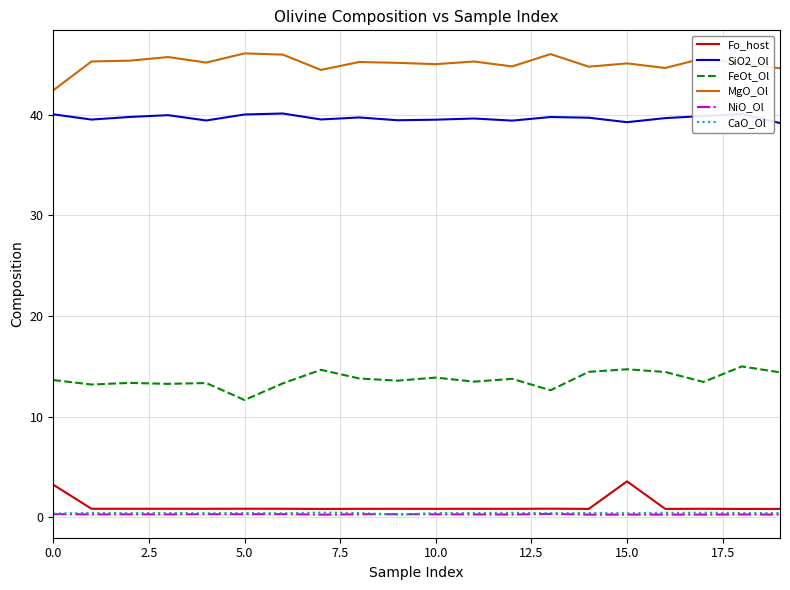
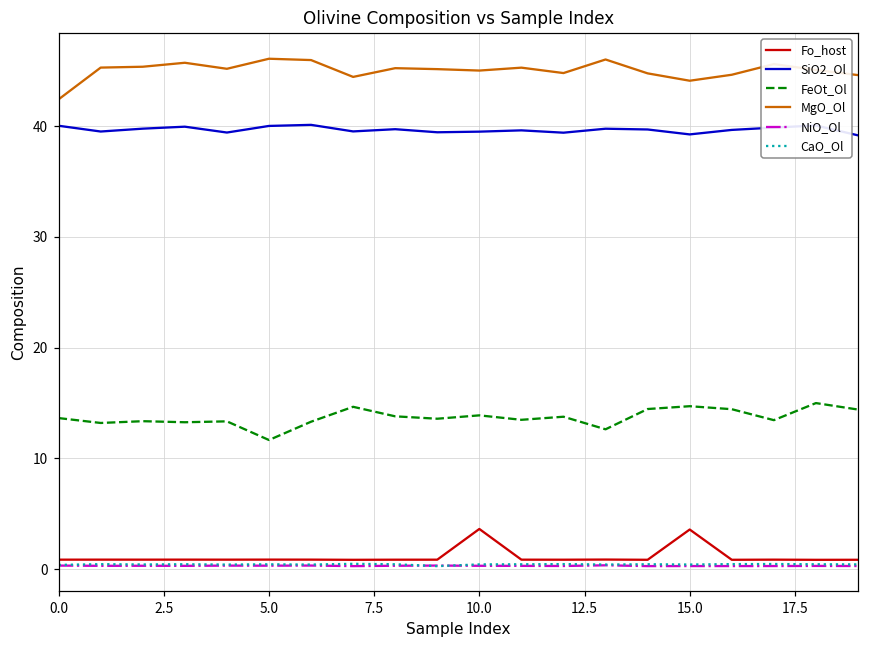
Fo_host, 0.0: 3.2 -> 0.9
Fo_host, 10.0: 0.9 -> 3.6
MgO_Ol, 15.0: 45.1 -> 44.1
